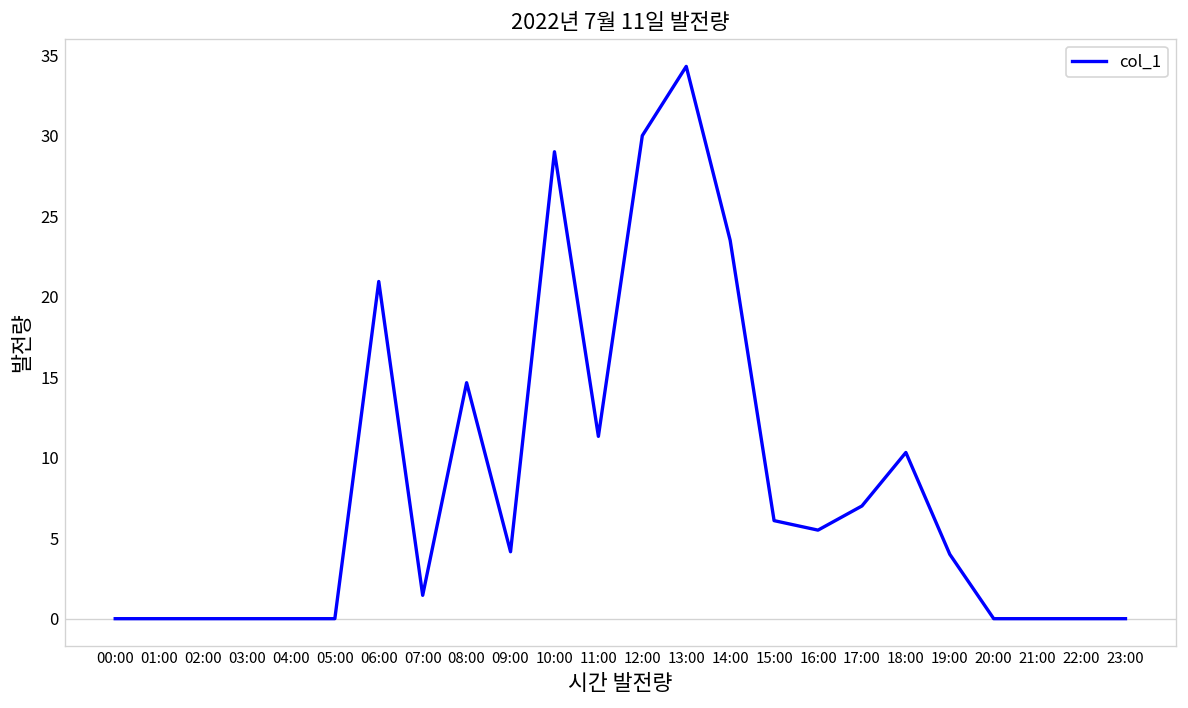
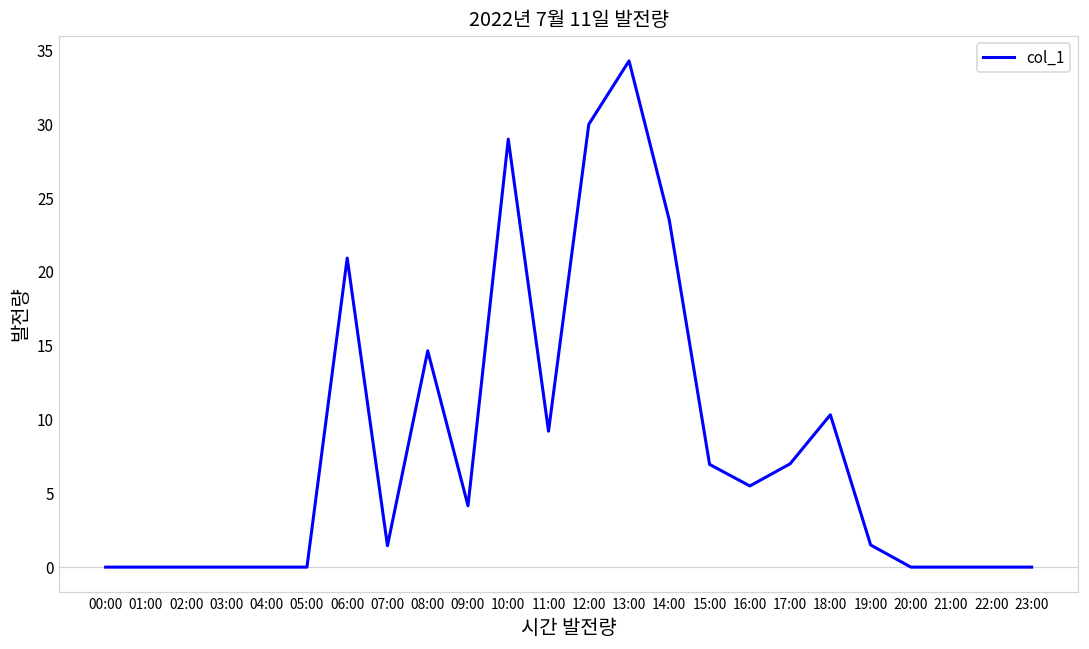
11:00: 11.3 -> 9.2
15:00: 6.1 -> 7.0
19:00: 4.0 -> 1.5
